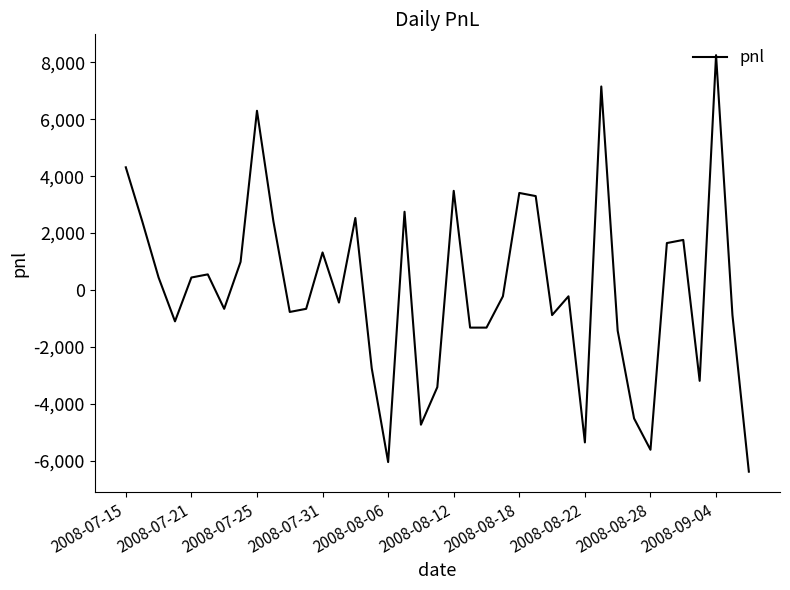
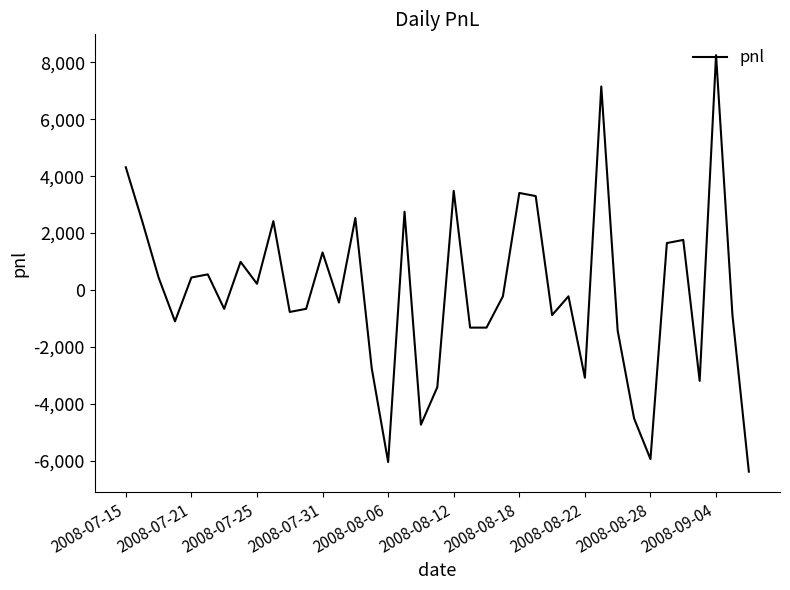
2008-07-25: 6,300 -> 200
2008-08-22: -5,400 -> -3,100
2008-08-28: -5,600 -> -5,900
